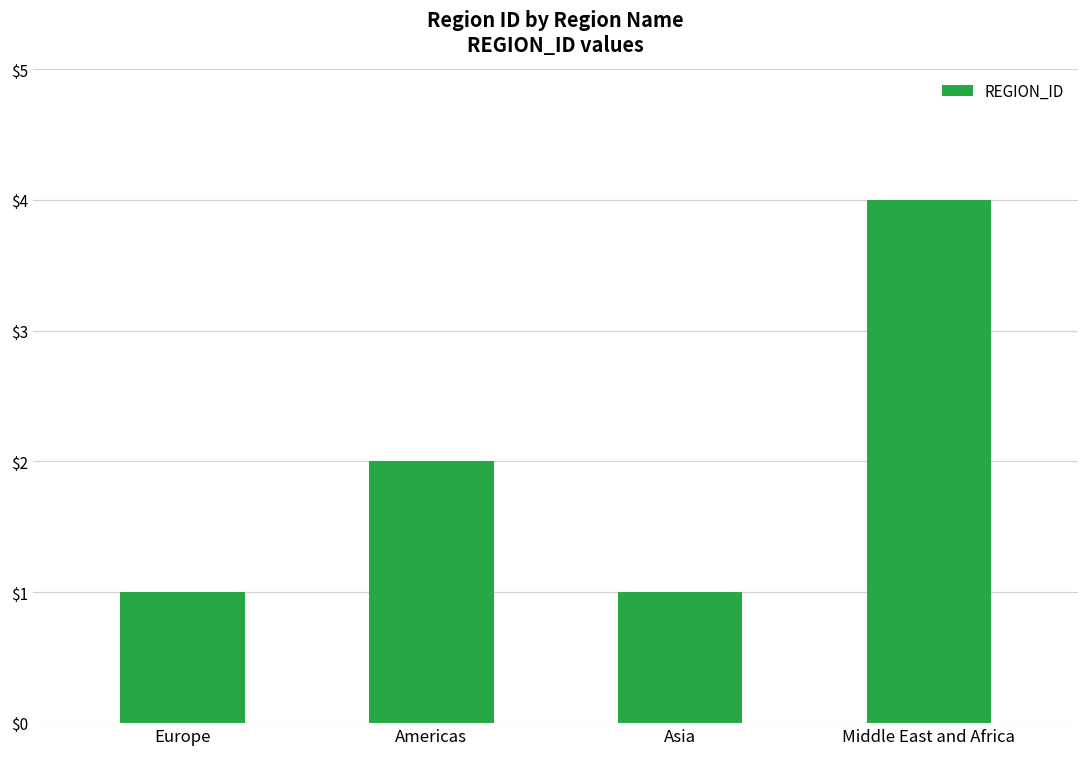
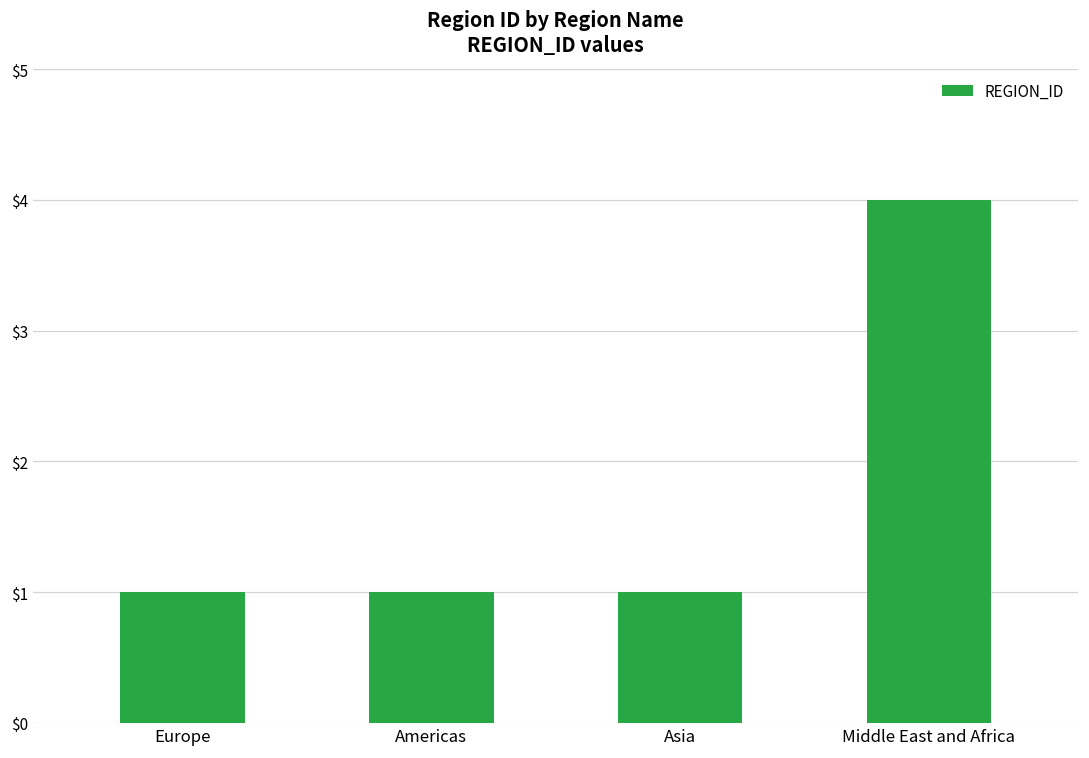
Americas: $2 -> $1
